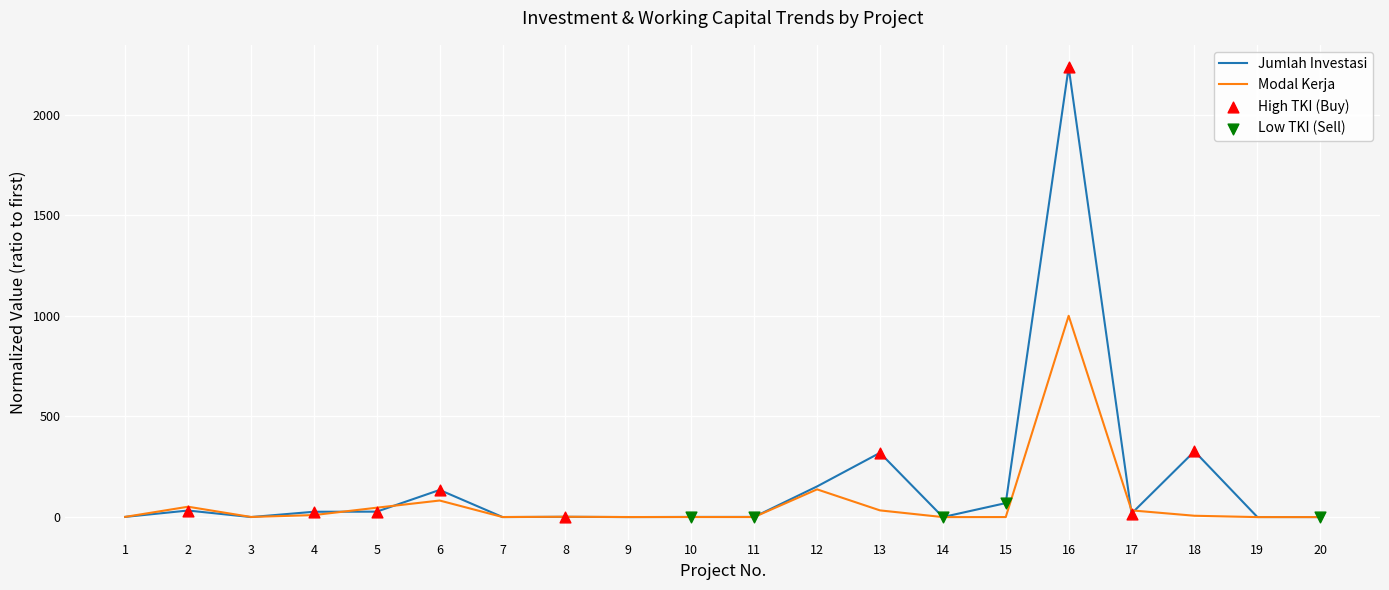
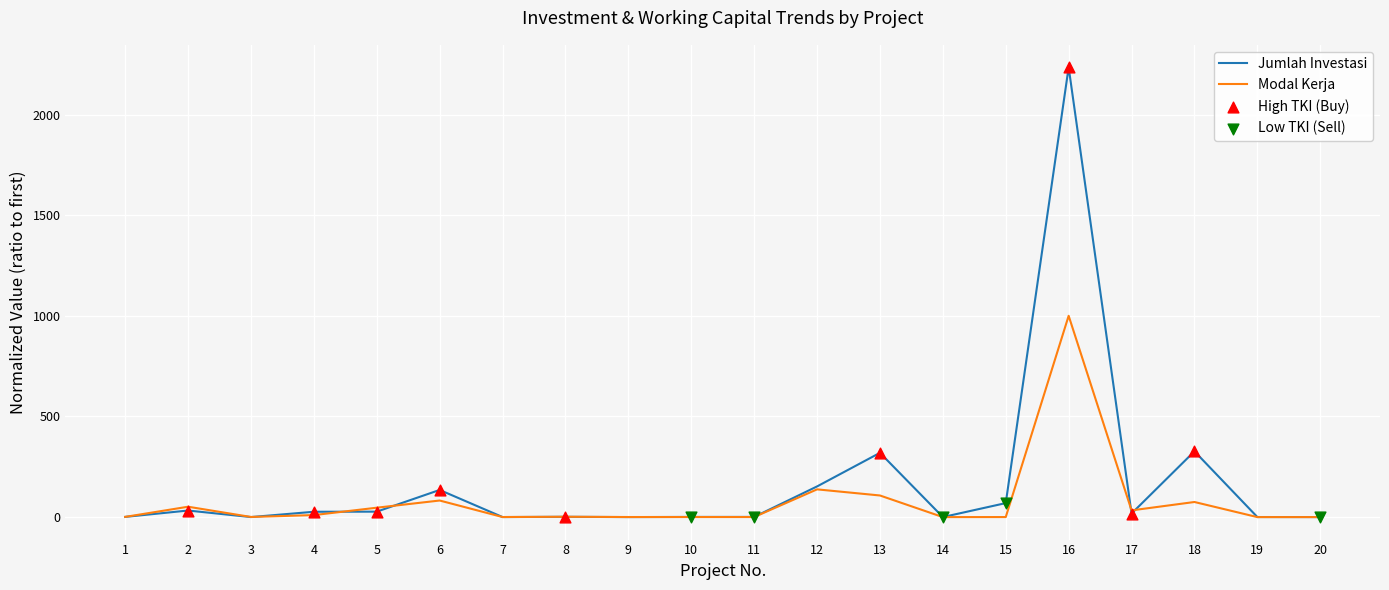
Modal Kerja, 13: 30 -> 110
Modal Kerja, 18: 10 -> 80
